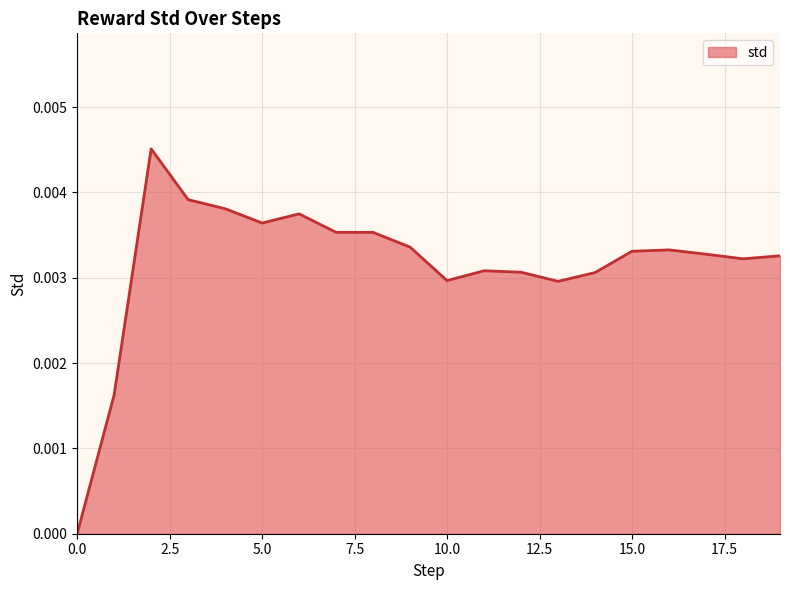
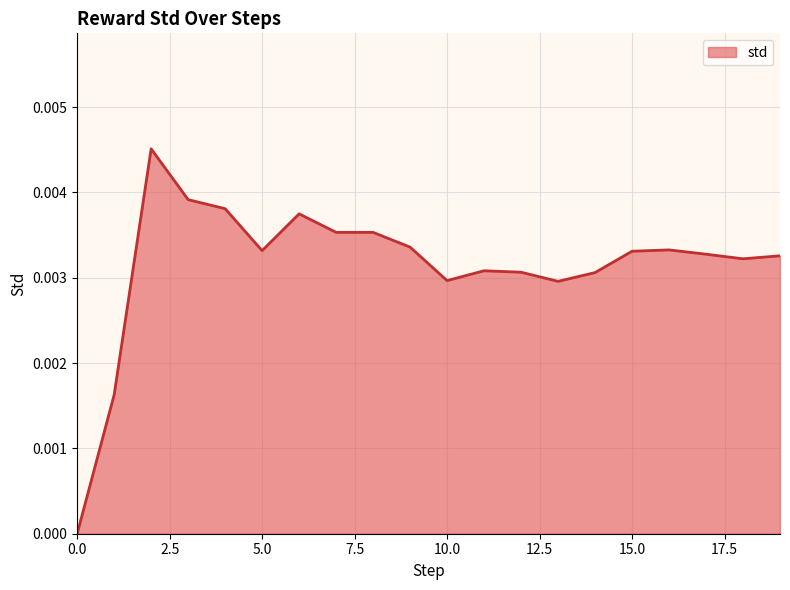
5.0: 0.0036 -> 0.0033
